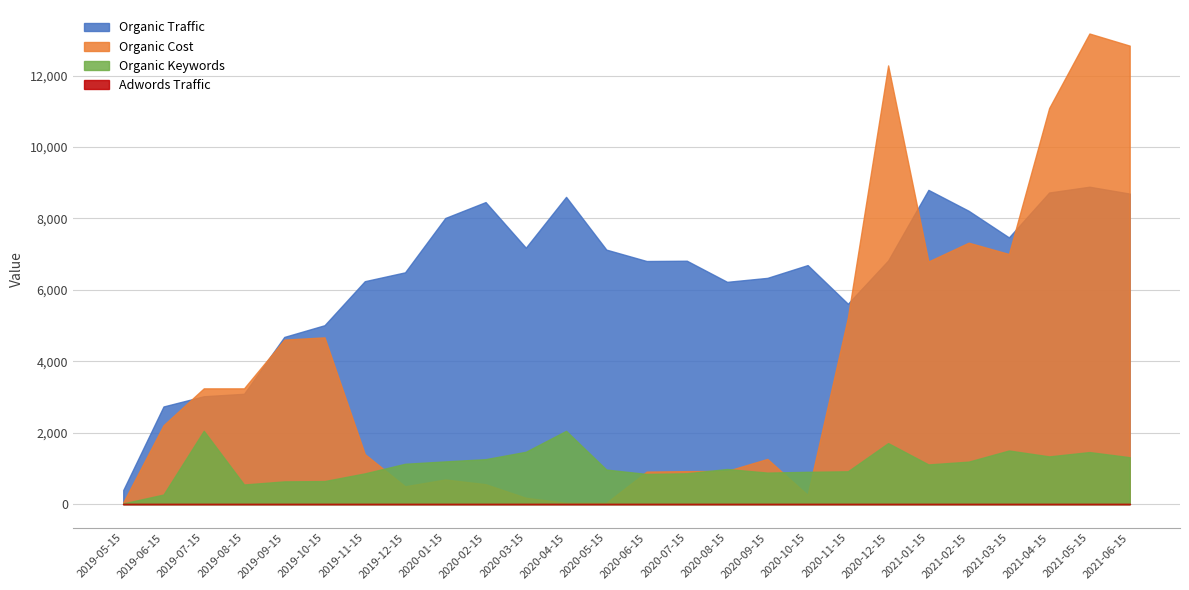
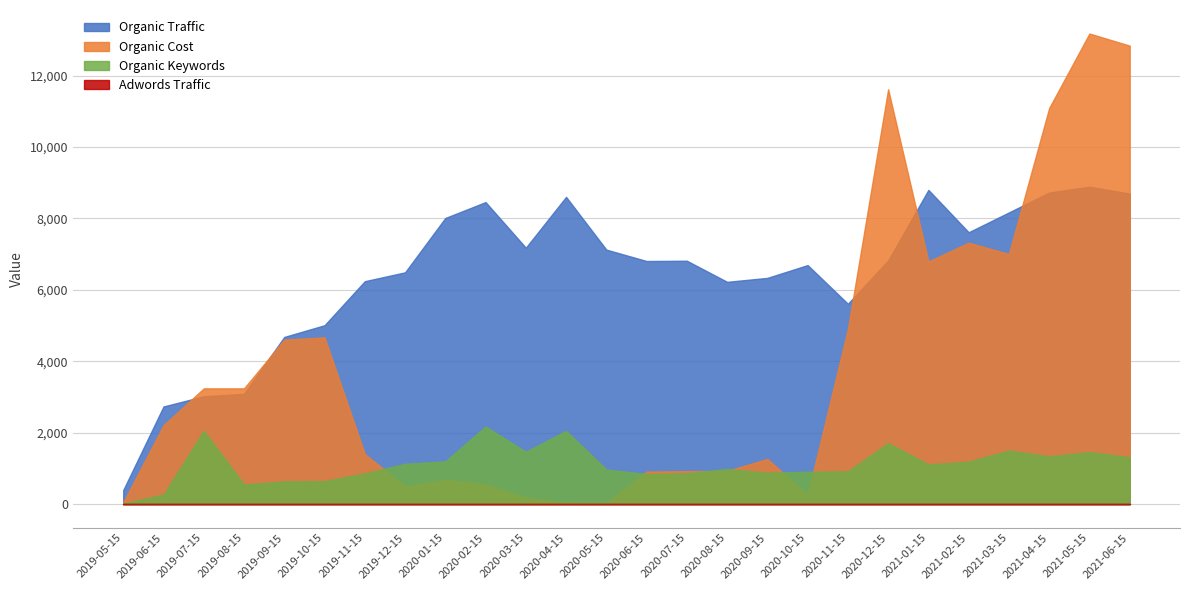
Organic Keywords, 2020-02-15: 1,300 -> 2,200
Organic Cost, 2020-11-15: 5,200 -> 4,900
Organic Cost, 2020-12-15: 12,300 -> 11,600
Organic Traffic, 2021-02-15: 8,200 -> 7,600
Organic Traffic, 2021-03-15: 7,500 -> 8,200
